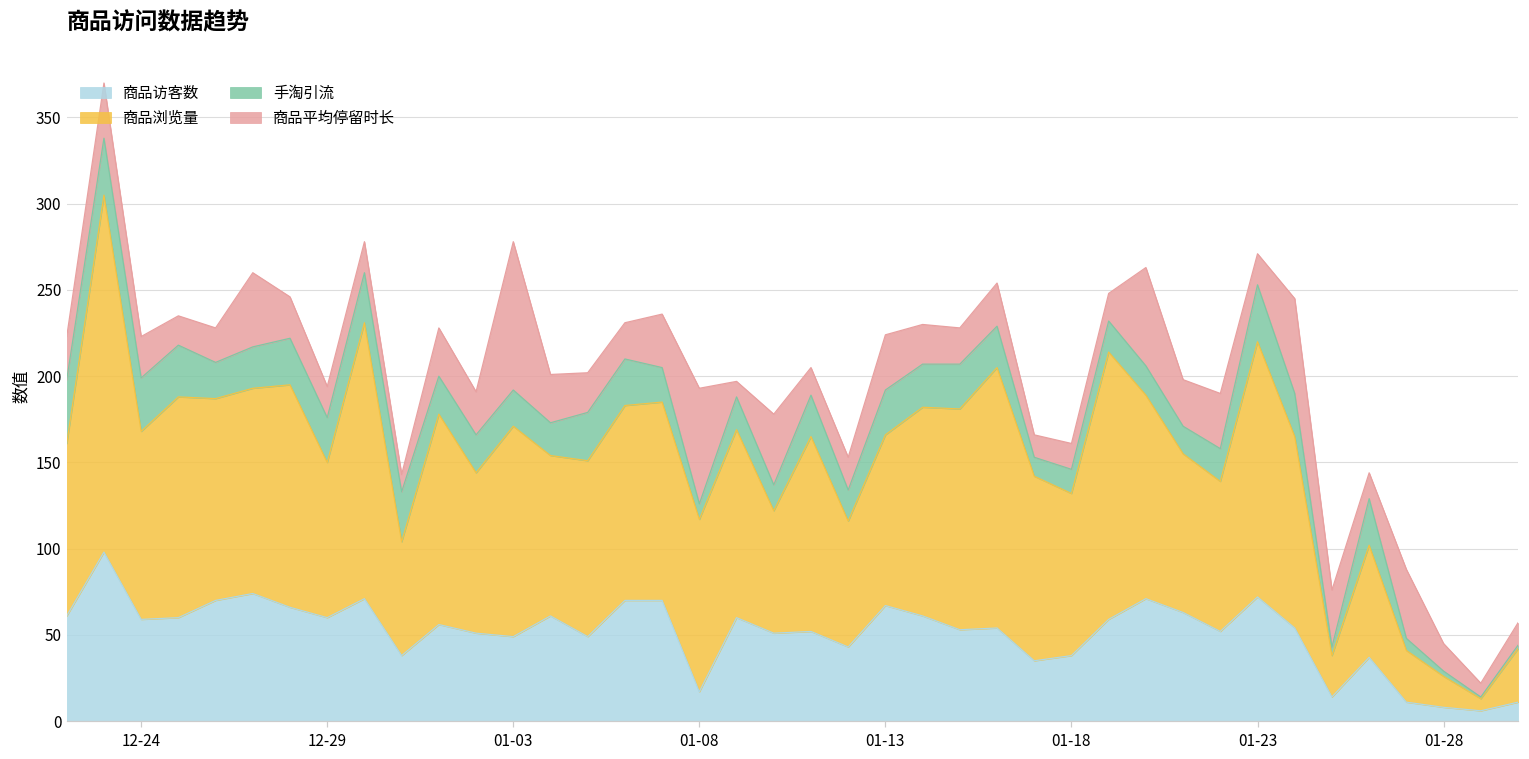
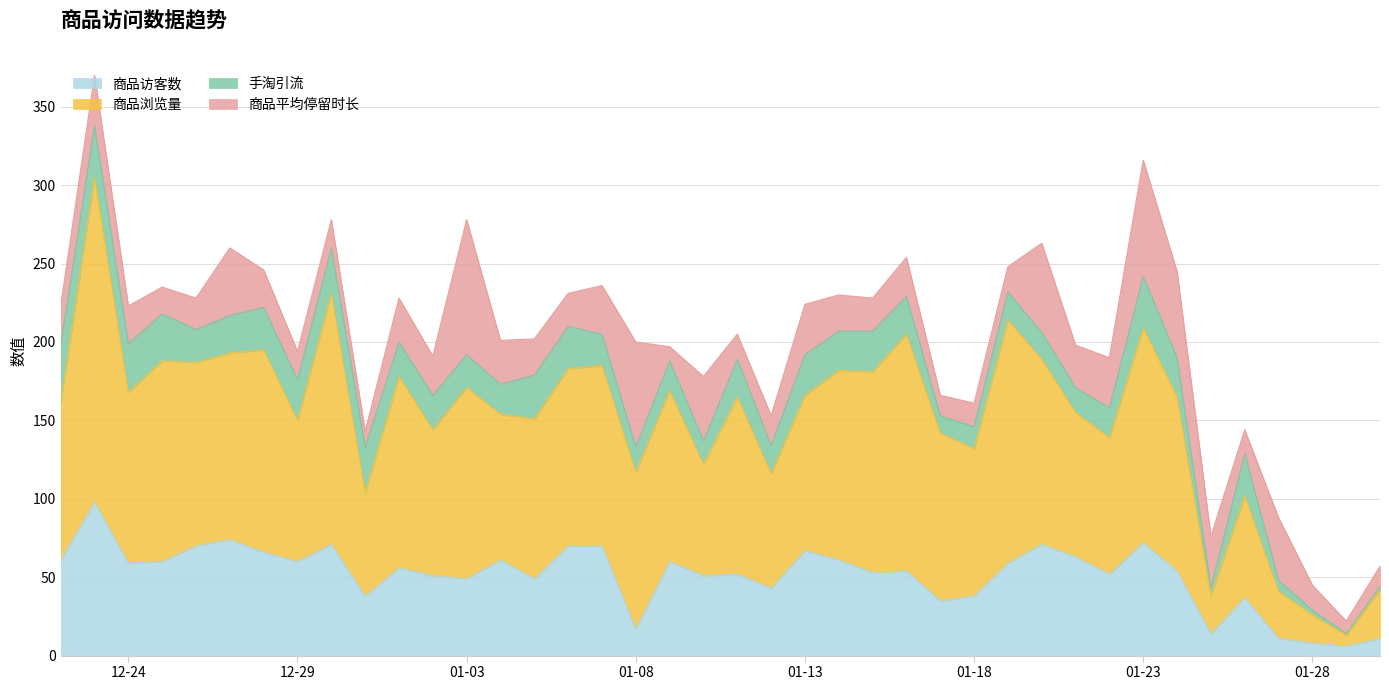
手淘引流, 01-08: 9 -> 16
商品浏览量, 01-23: 148 -> 137
商品平均停留时长, 01-23: 18 -> 74
